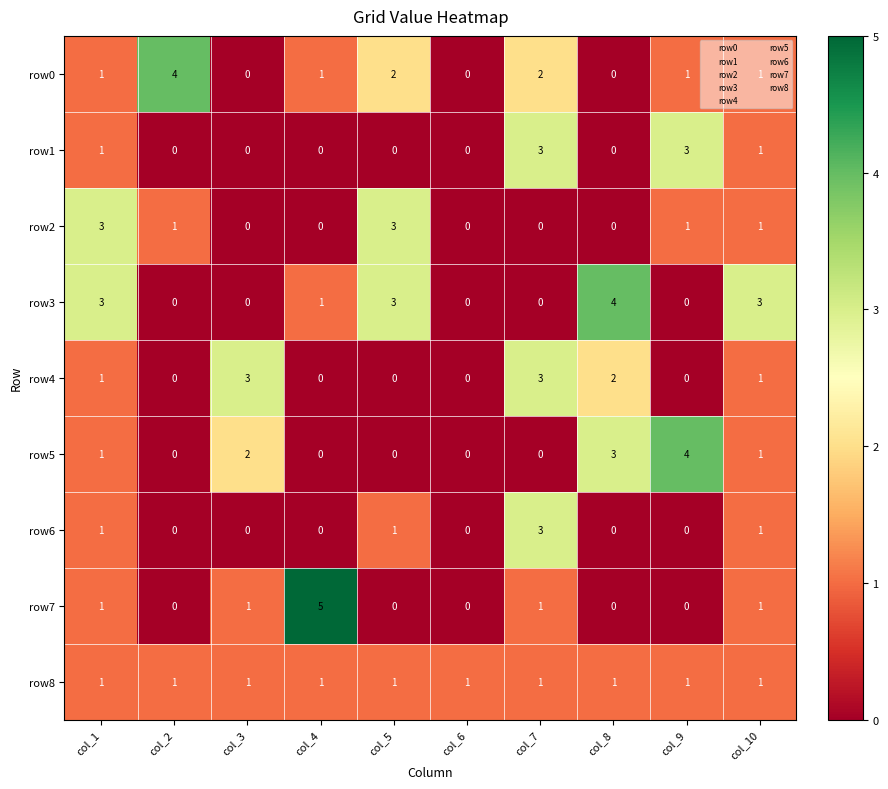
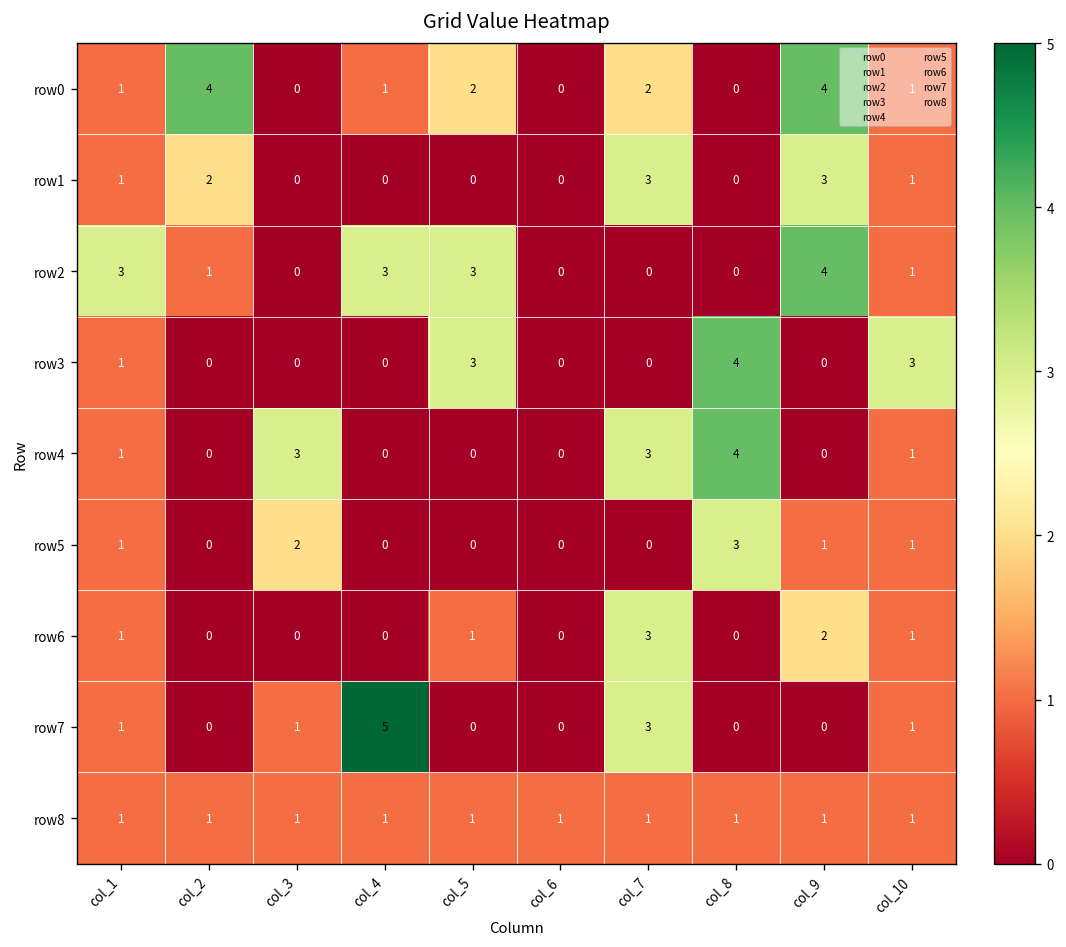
row0, col_9: 1 -> 4
row1, col_2: 0 -> 2
row2, col_4: 0 -> 3
row2, col_9: 1 -> 4
row3, col_1: 3 -> 1
row3, col_4: 1 -> 0
row4, col_8: 2 -> 4
row5, col_9: 4 -> 1
row6, col_9: 0 -> 2
row7, col_7: 1 -> 3
